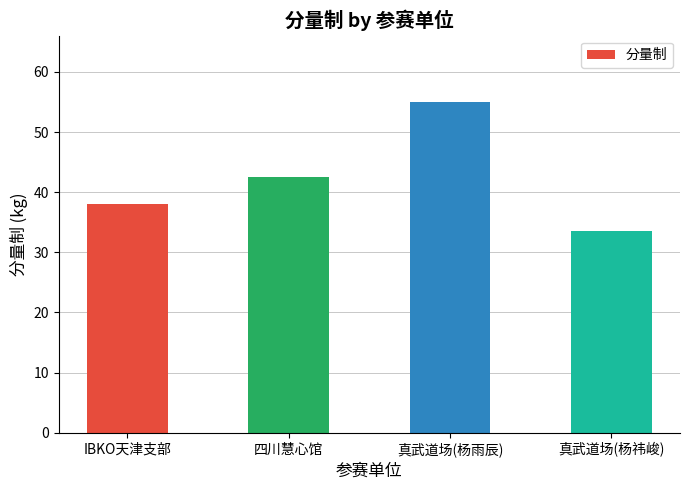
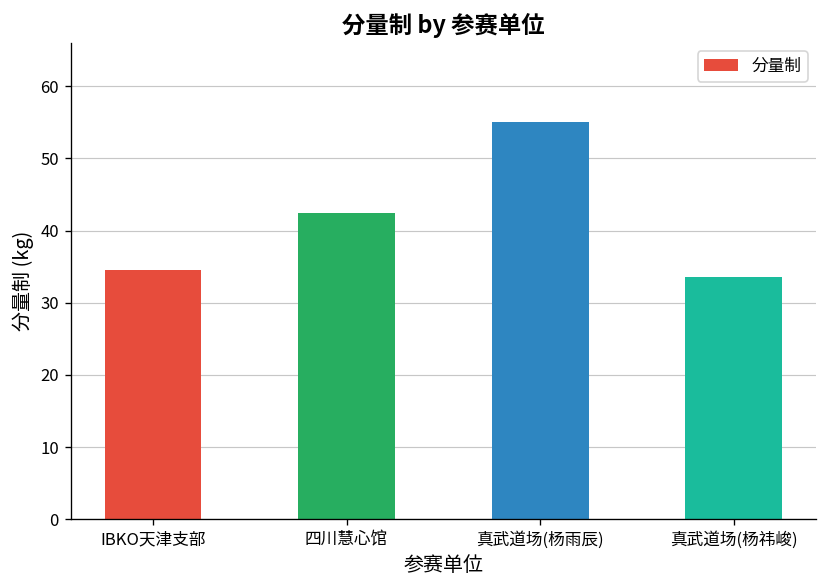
IBKO天津支部: 38 -> 35
